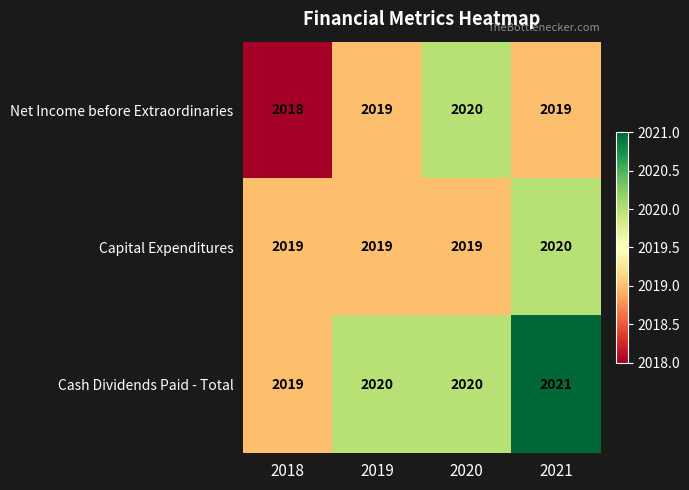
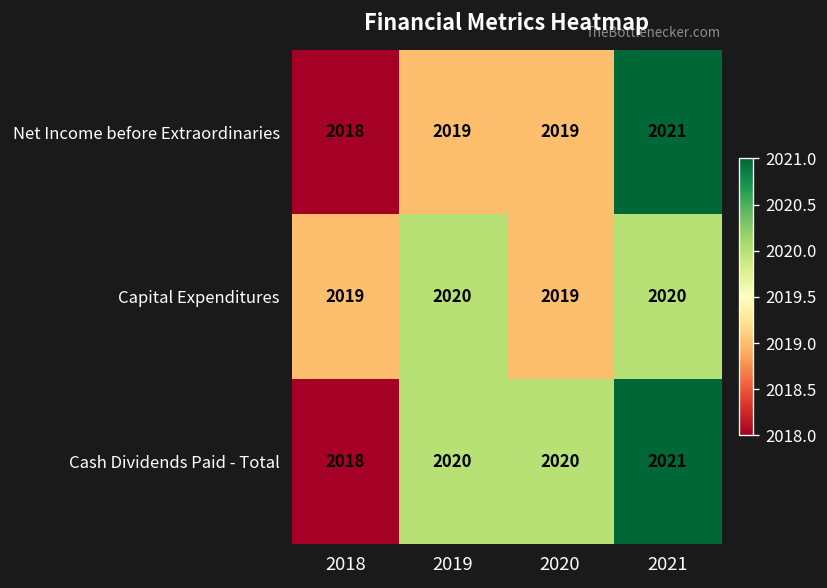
Net Income before Extraordinaries, 2020: 2020 -> 2019
Net Income before Extraordinaries, 2021: 2019 -> 2021
Capital Expenditures, 2019: 2019 -> 2020
Cash Dividends Paid - Total, 2018: 2019 -> 2018
